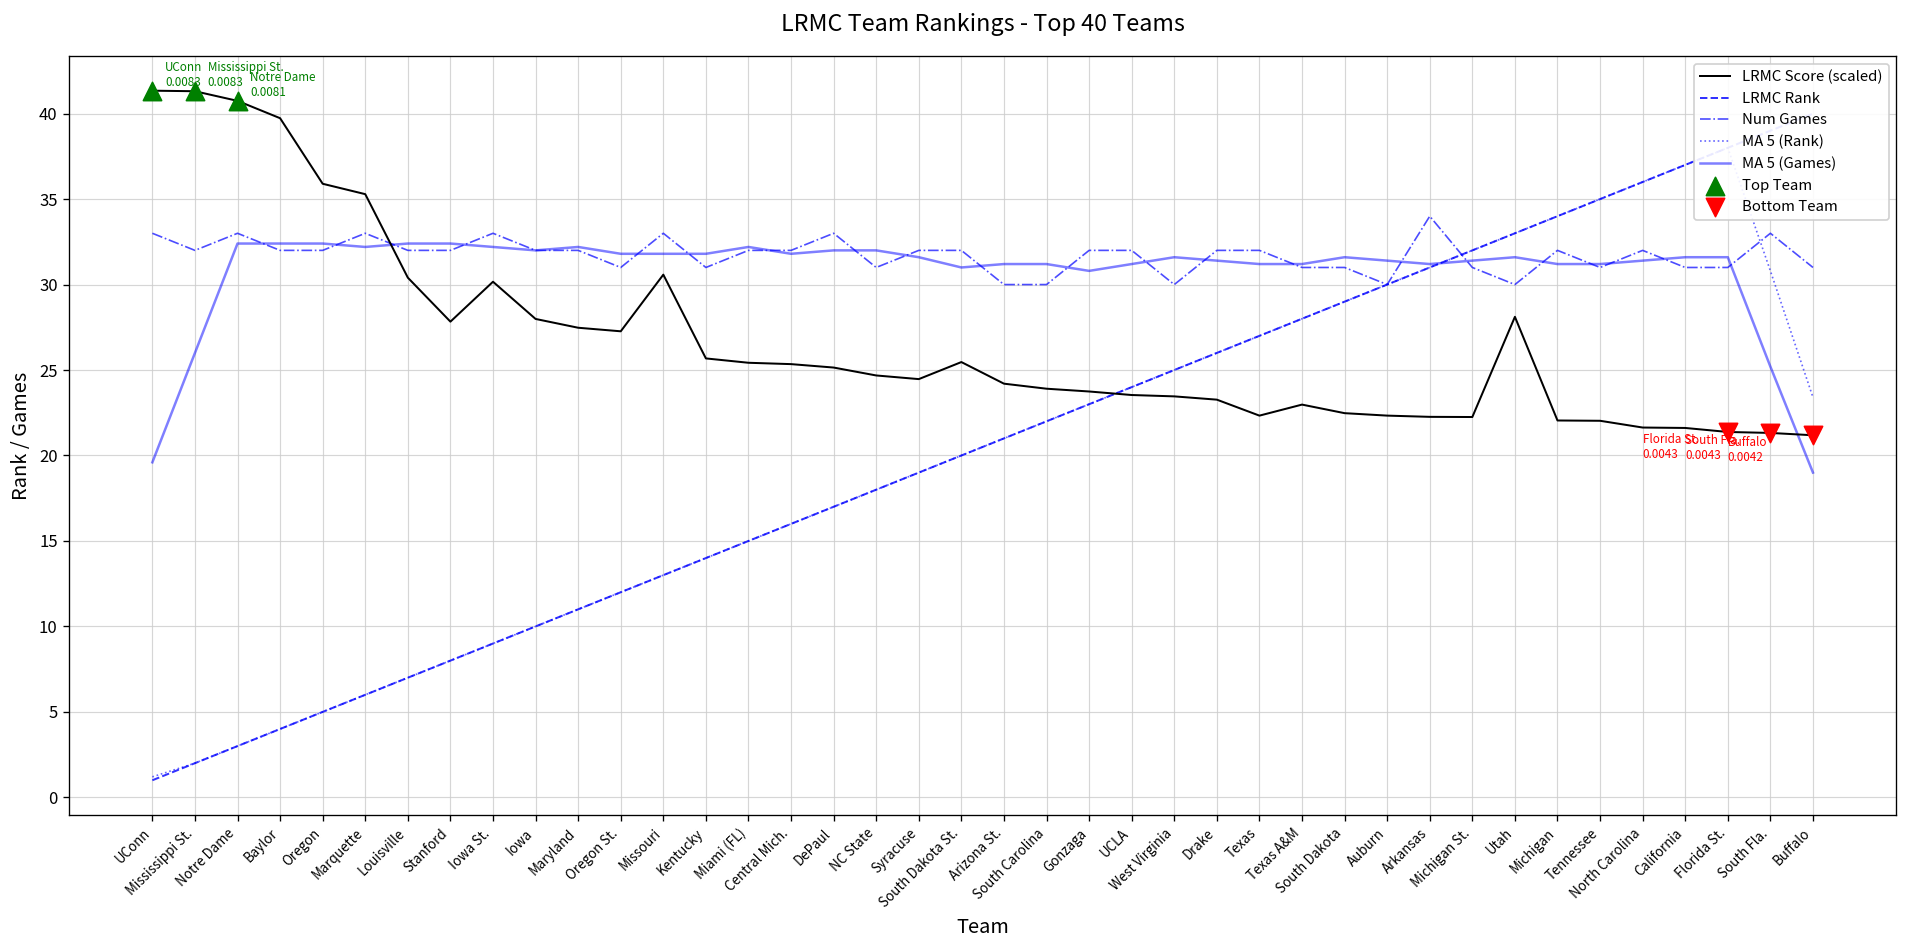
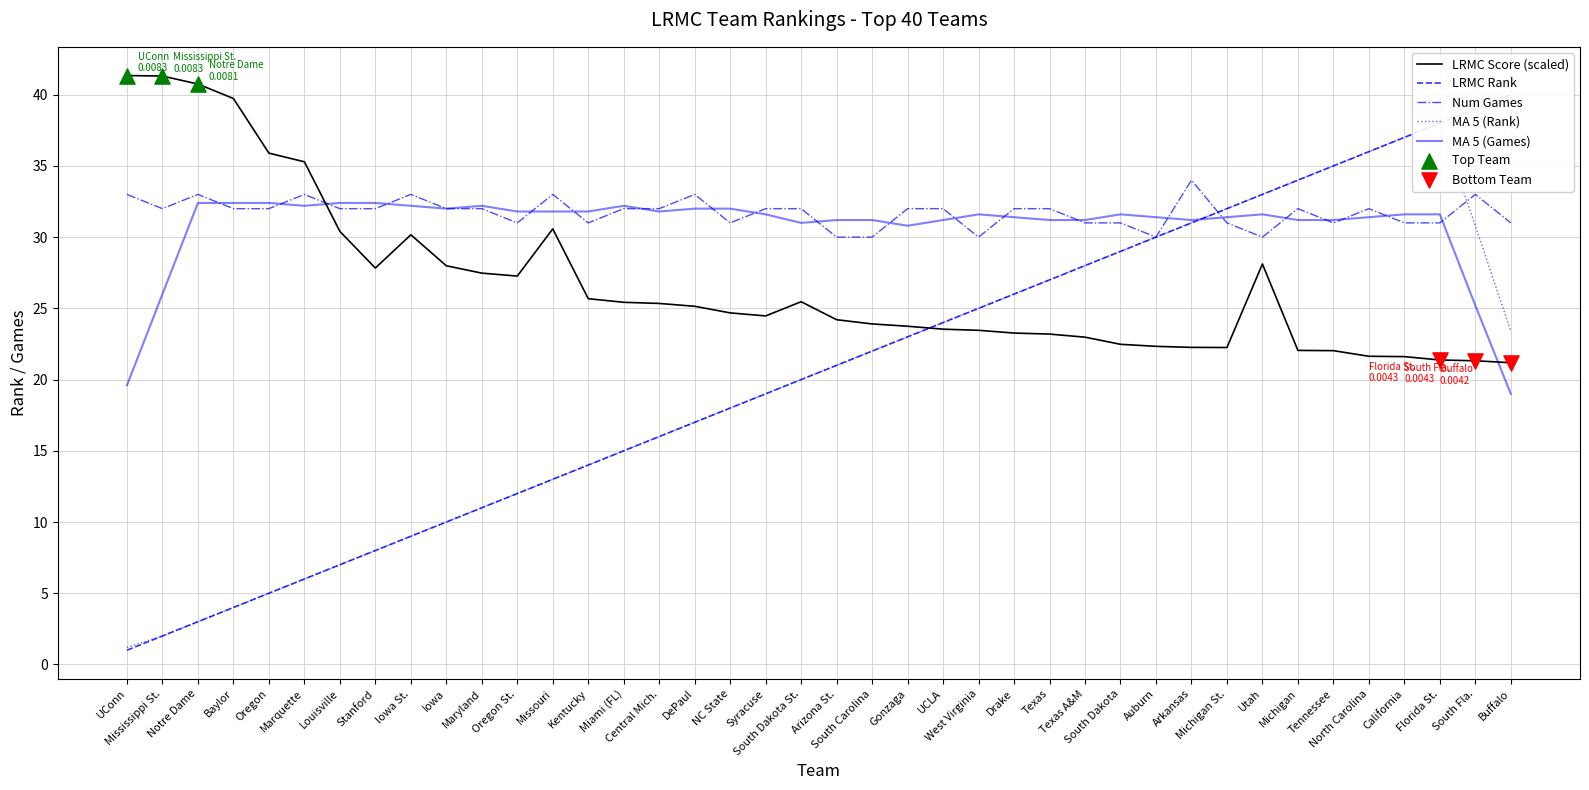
LRMC Score (scaled), Texas: 22.3 -> 23.2
